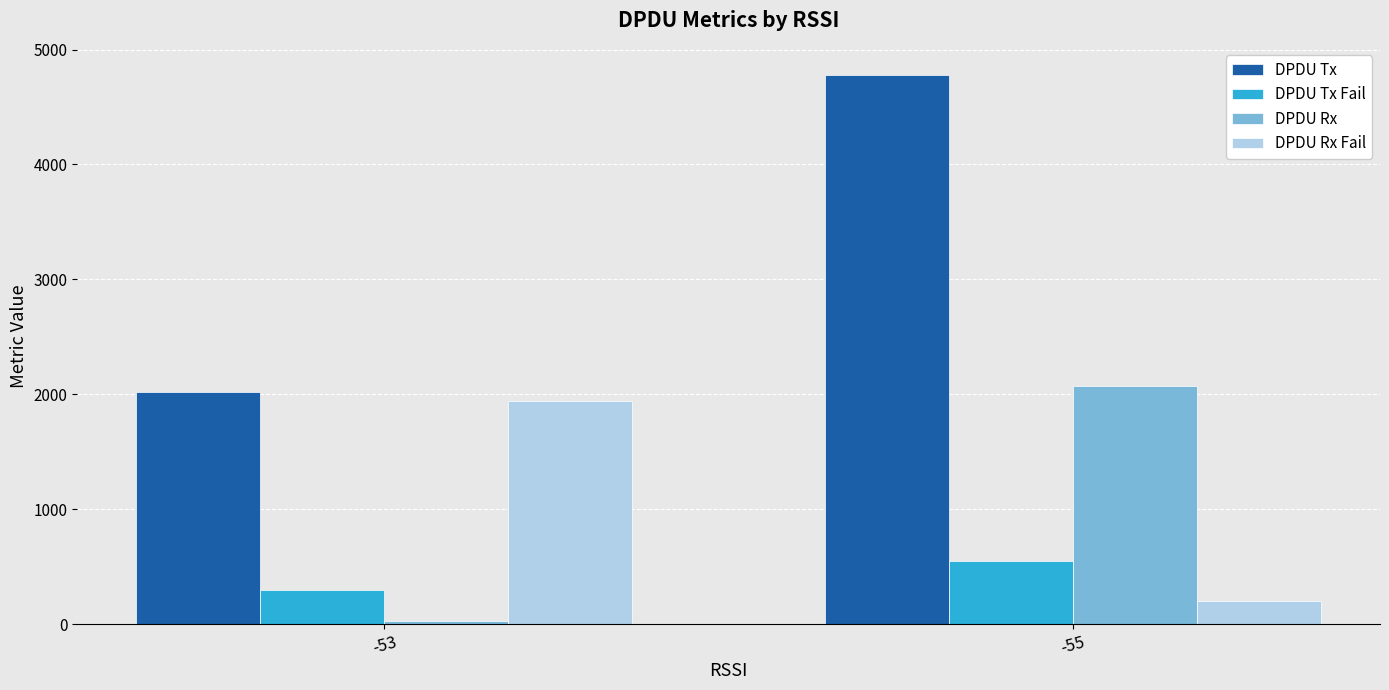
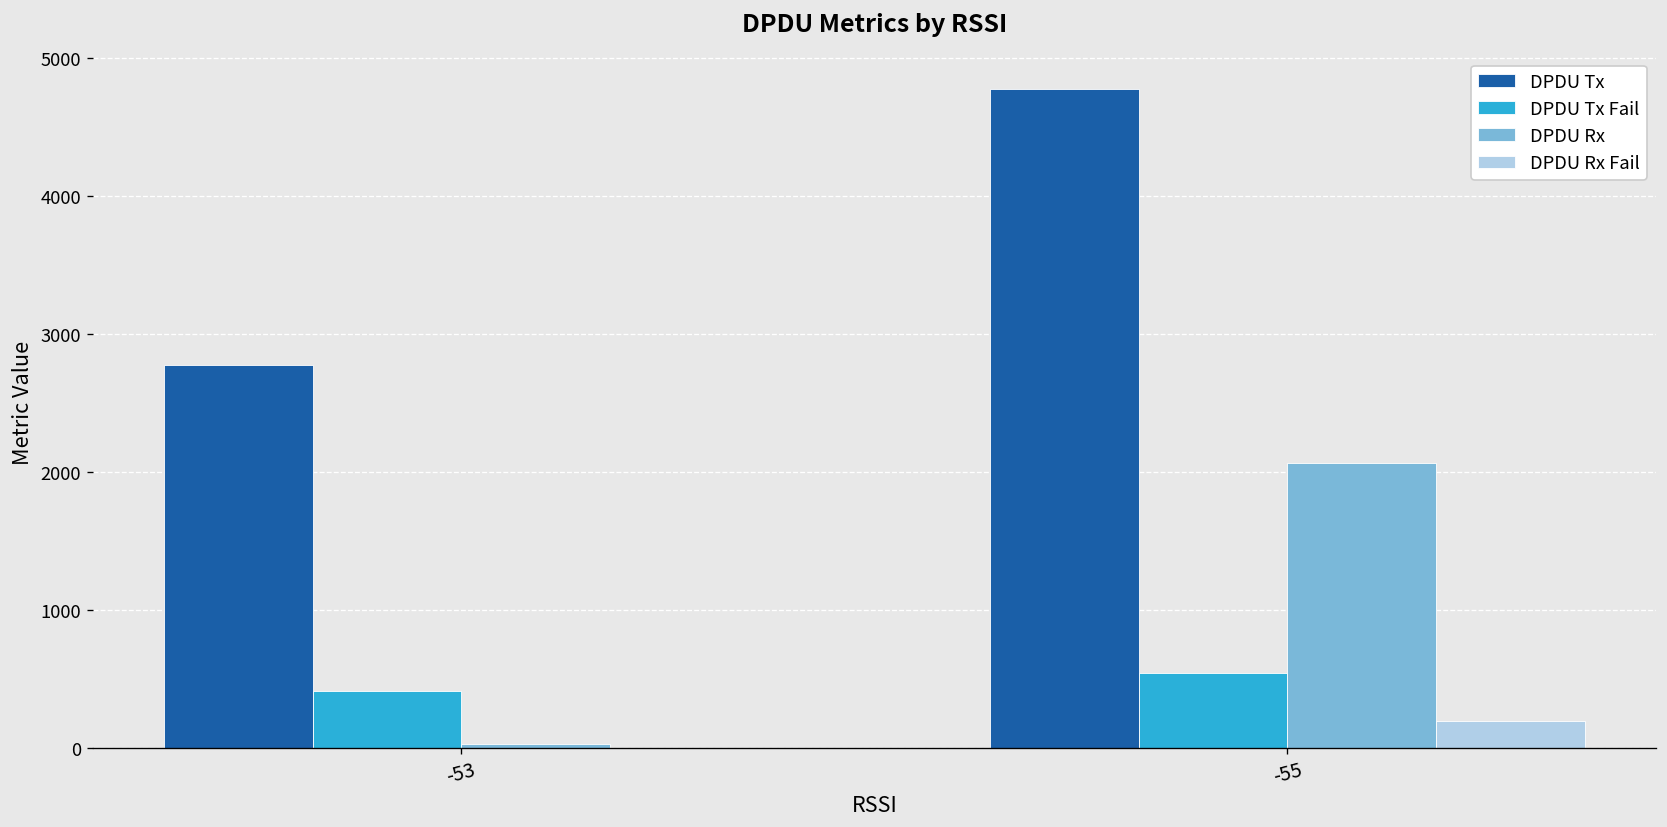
DPDU Tx, -53: 2020 -> 2780
DPDU Tx Fail, -53: 300 -> 410
DPDU Rx Fail, -53: 1940 -> 0
